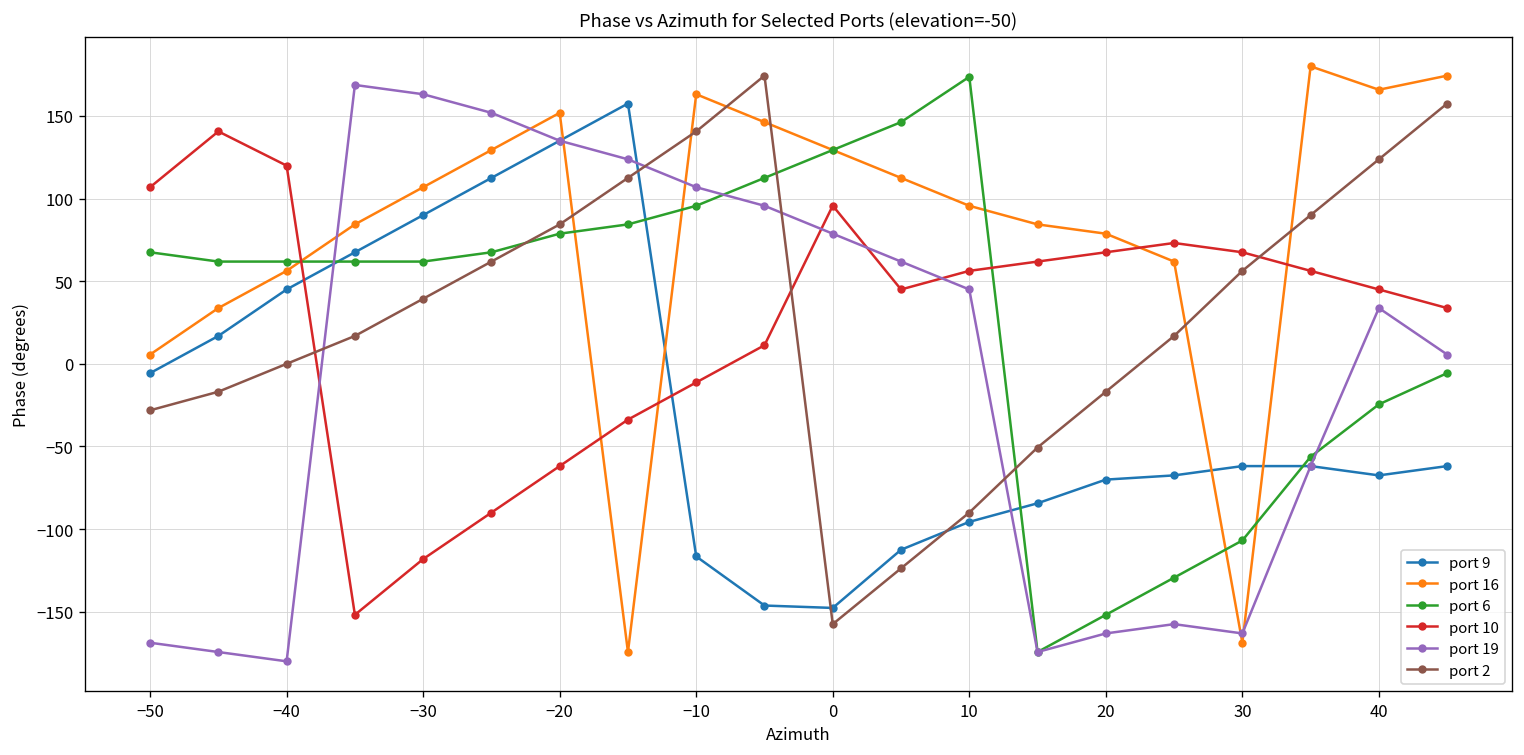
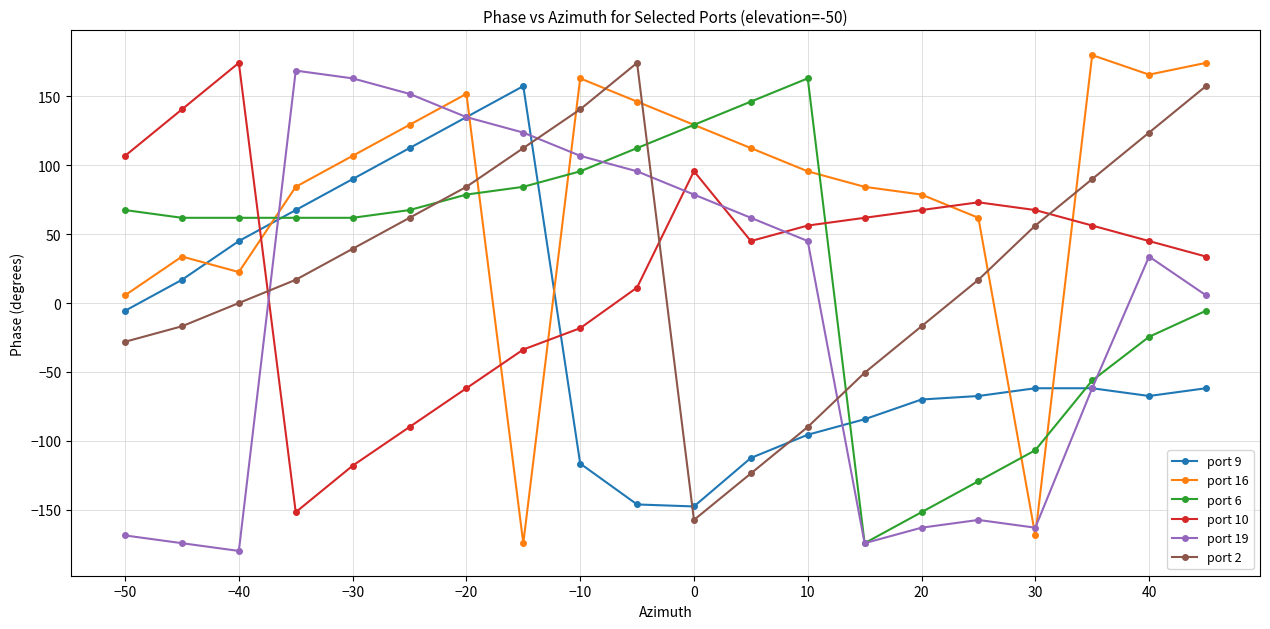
port 16, −40: 56 -> 22
port 10, −40: 120 -> 174
port 10, −10: -11 -> -18
port 6, 10: 174 -> 163
